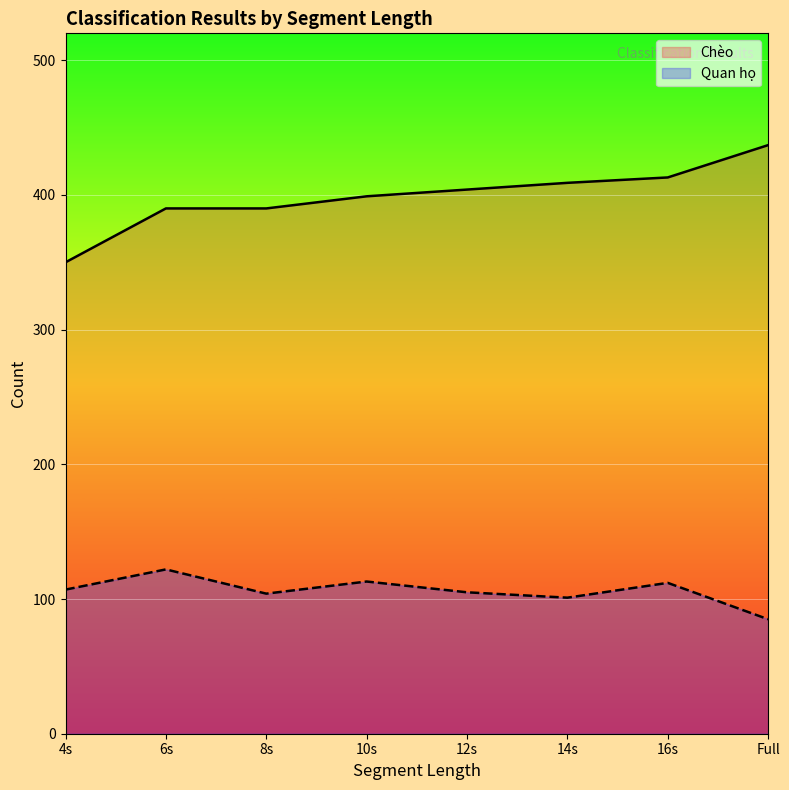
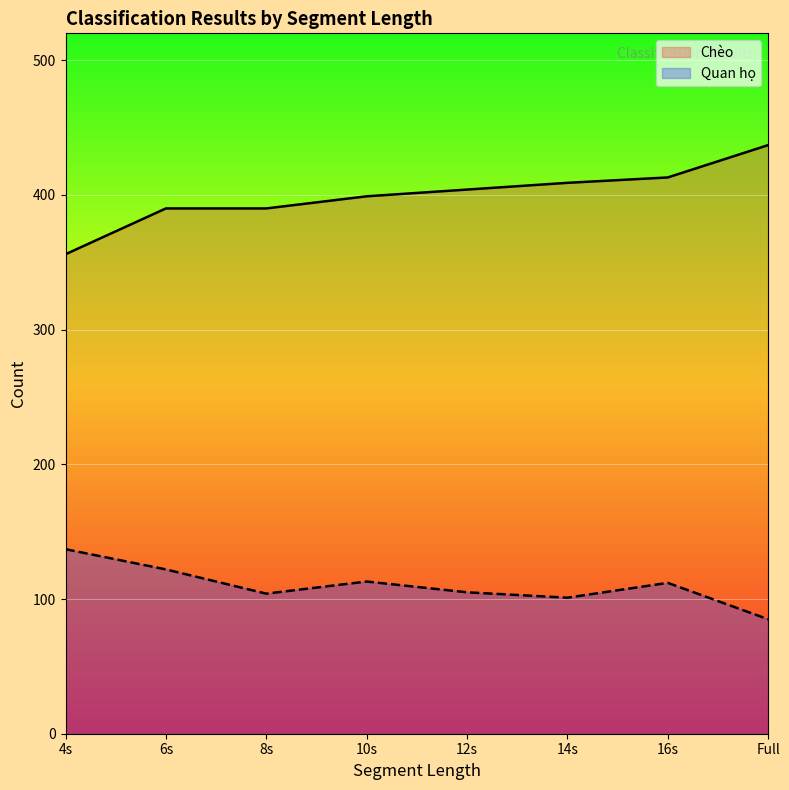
Chèo, 4s: 350 -> 356
Quan họ, 4s: 107 -> 137
